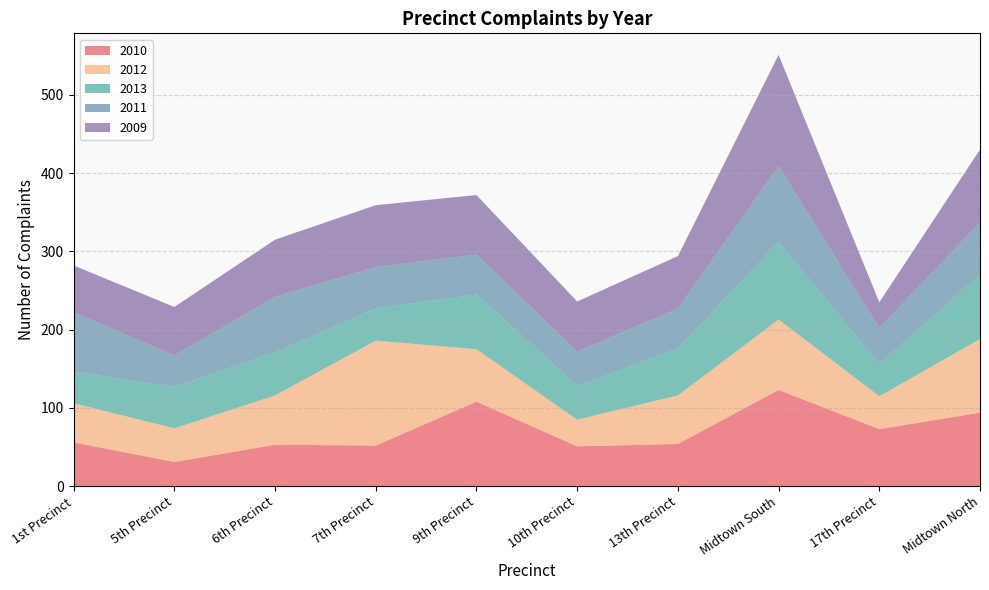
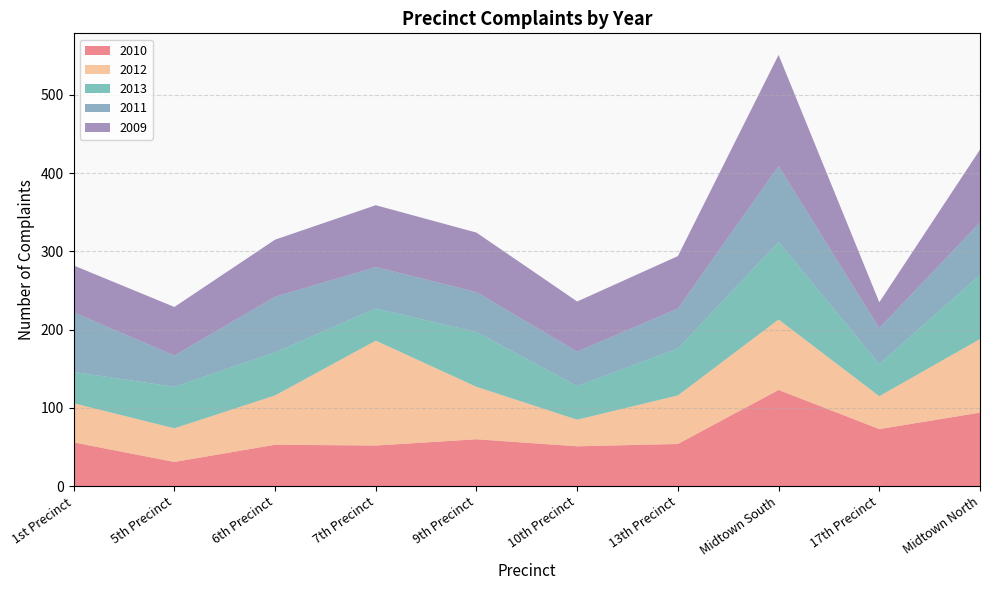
2010, 9th Precinct: 110 -> 60
